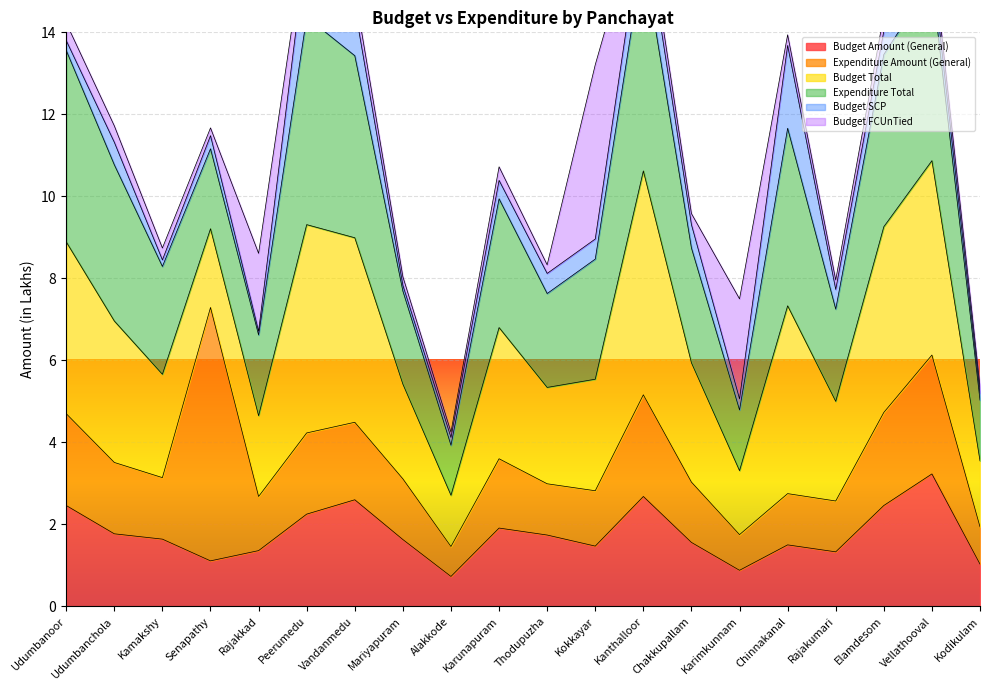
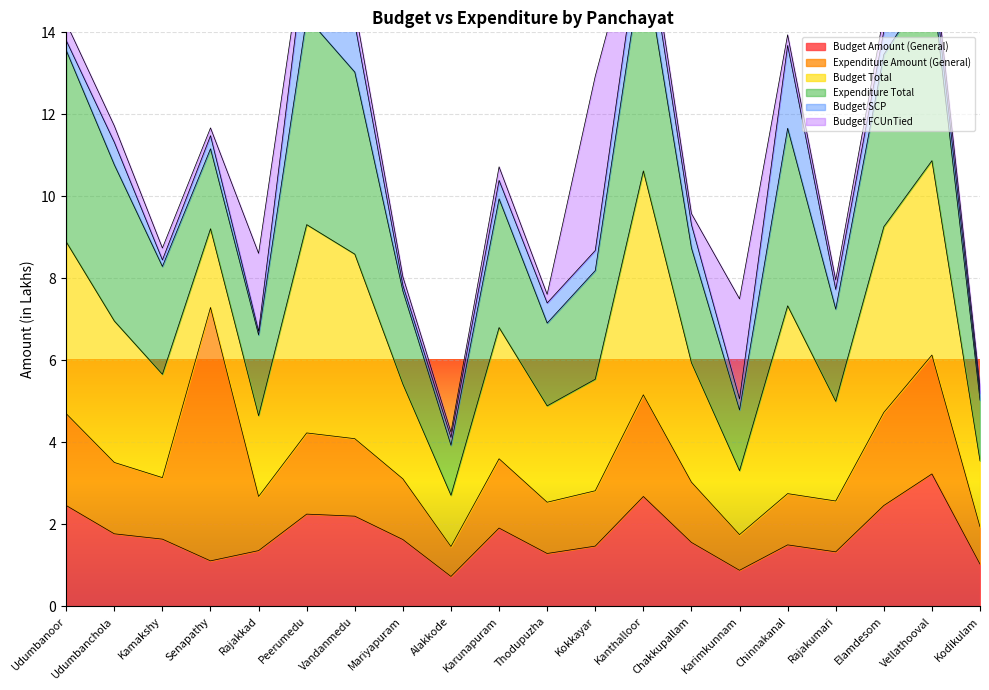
Budget Amount (General), Vandanmedu: 2.6 -> 2.2
Budget Amount (General), Thodupuzha: 1.7 -> 1.3
Expenditure Total, Thodupuzha: 2.3 -> 2.0
Expenditure Total, Kokkayar: 2.9 -> 2.7
